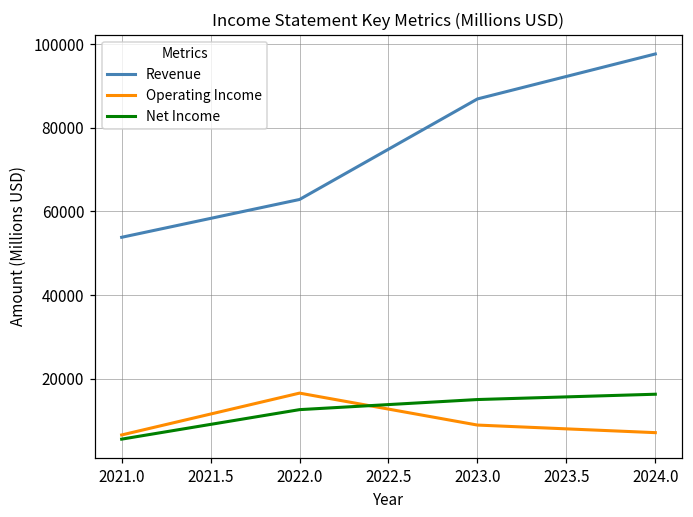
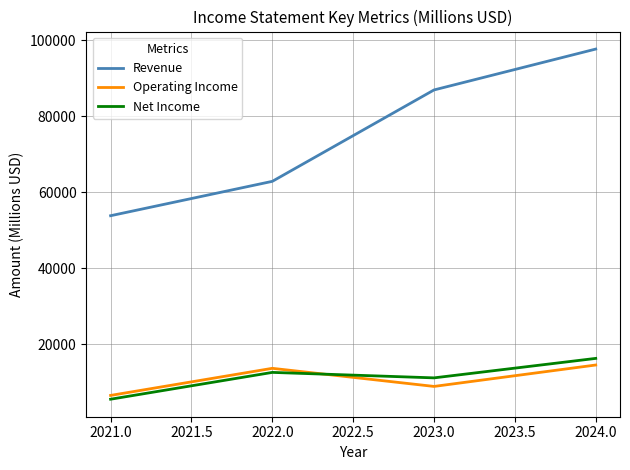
Operating Income, 2022.0: 17000 -> 14000
Net Income, 2023.0: 15000 -> 11000
Operating Income, 2024.0: 7000 -> 15000
